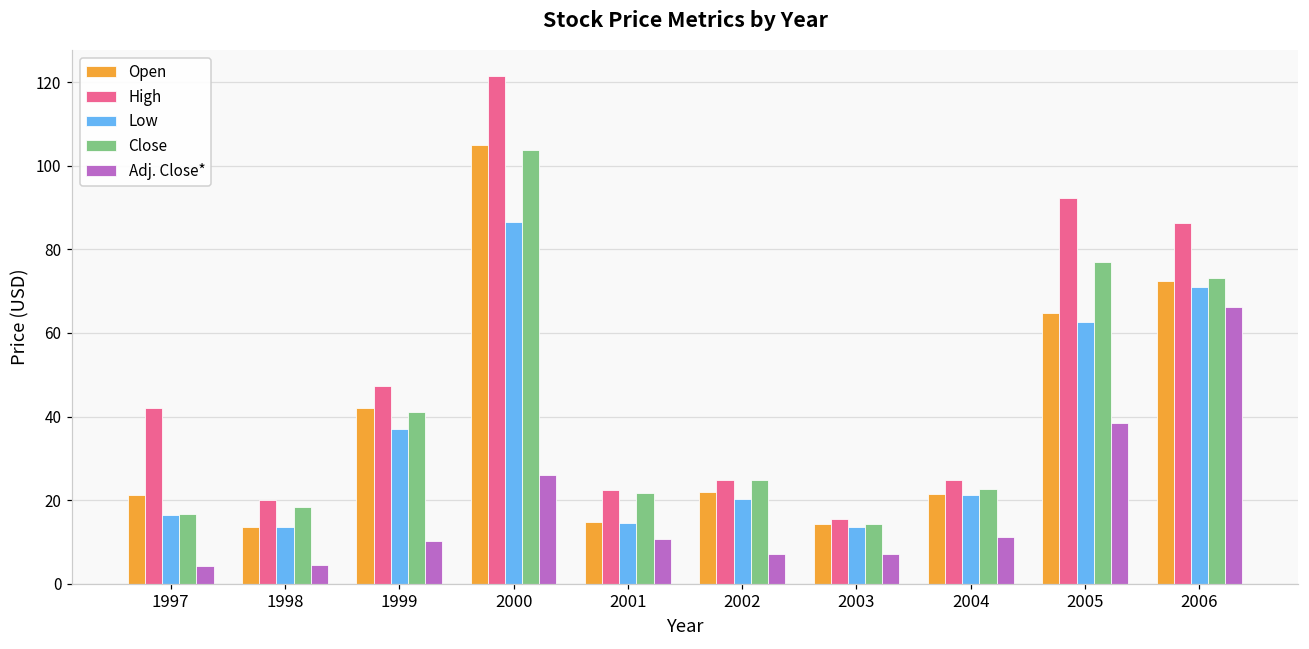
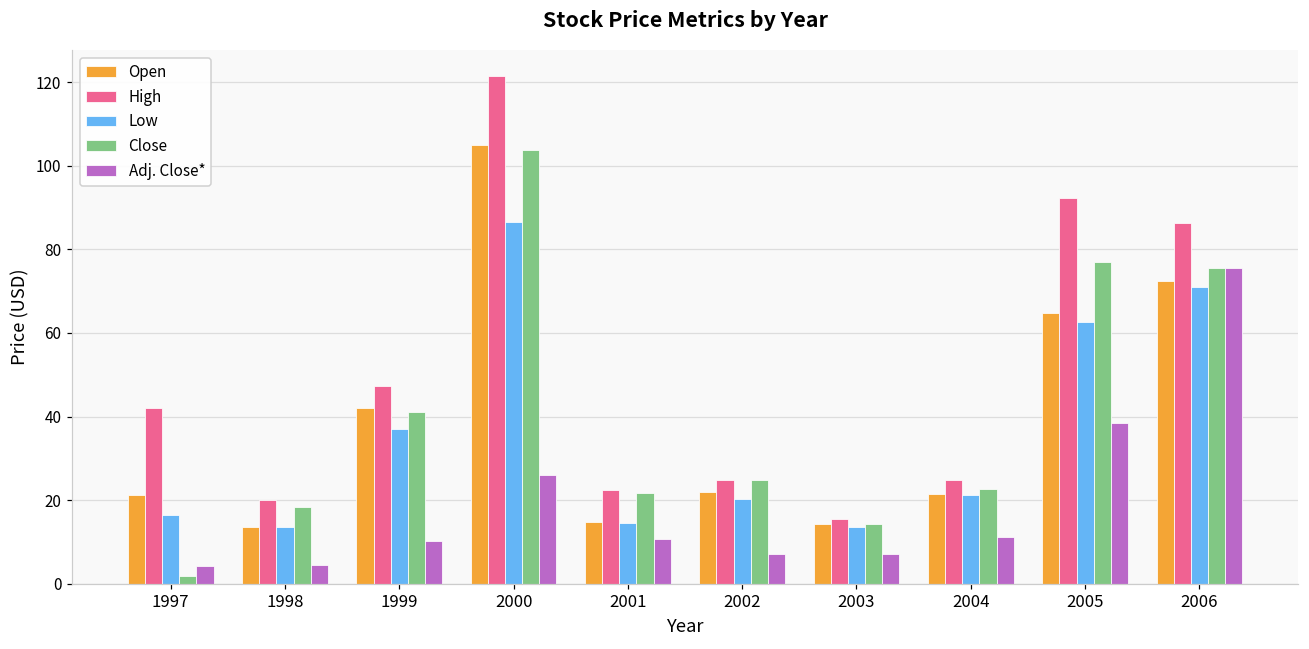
Close, 1997: 17 -> 2
Close, 2006: 73 -> 76
Adj. Close*, 2006: 66 -> 76
